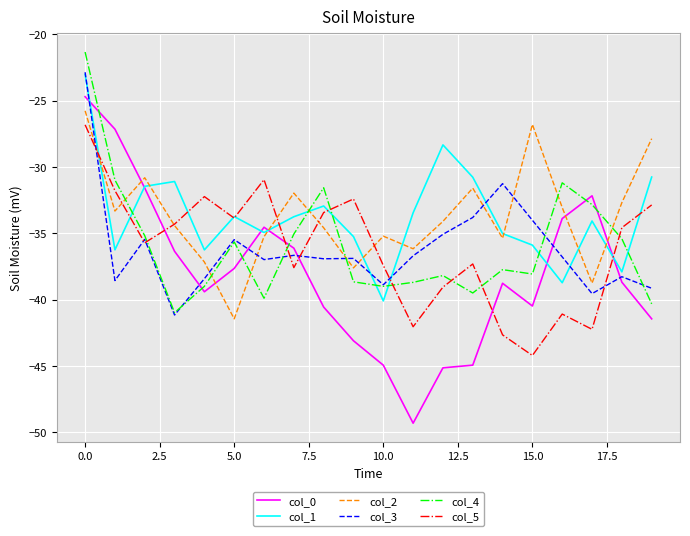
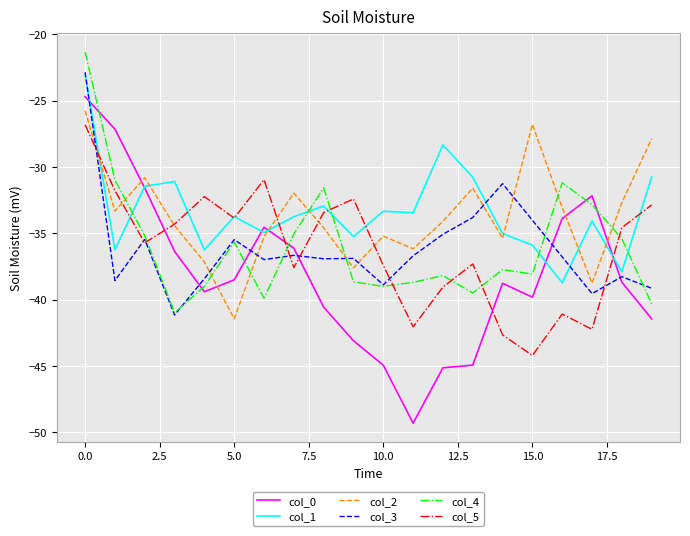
col_0, 5.0: -37.7 -> -38.5
col_1, 10.0: -40.1 -> -33.3
col_0, 15.0: -40.5 -> -39.8
